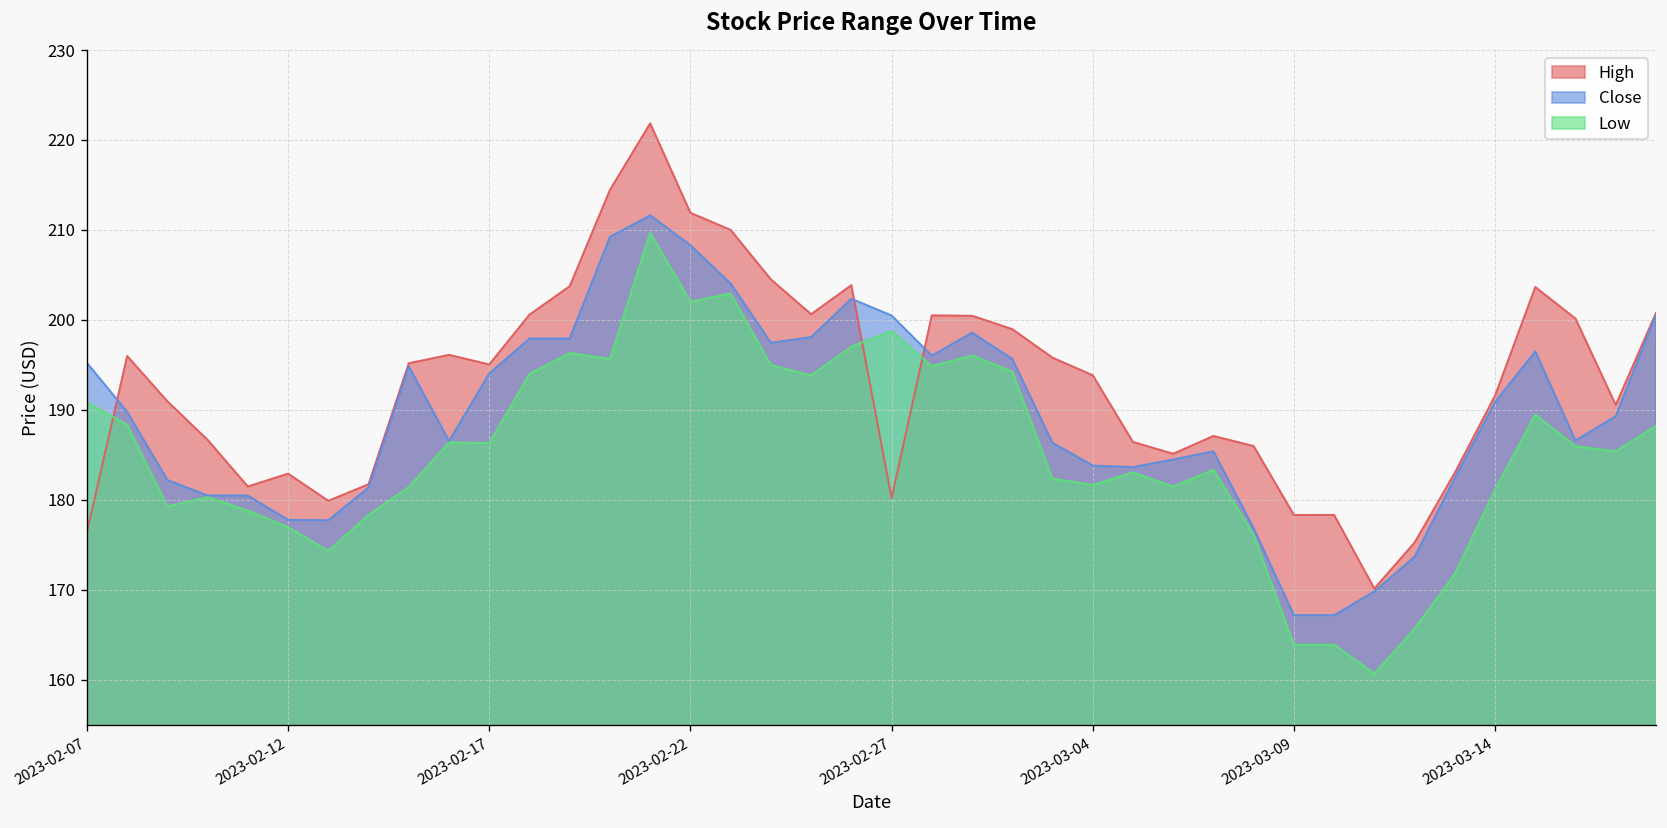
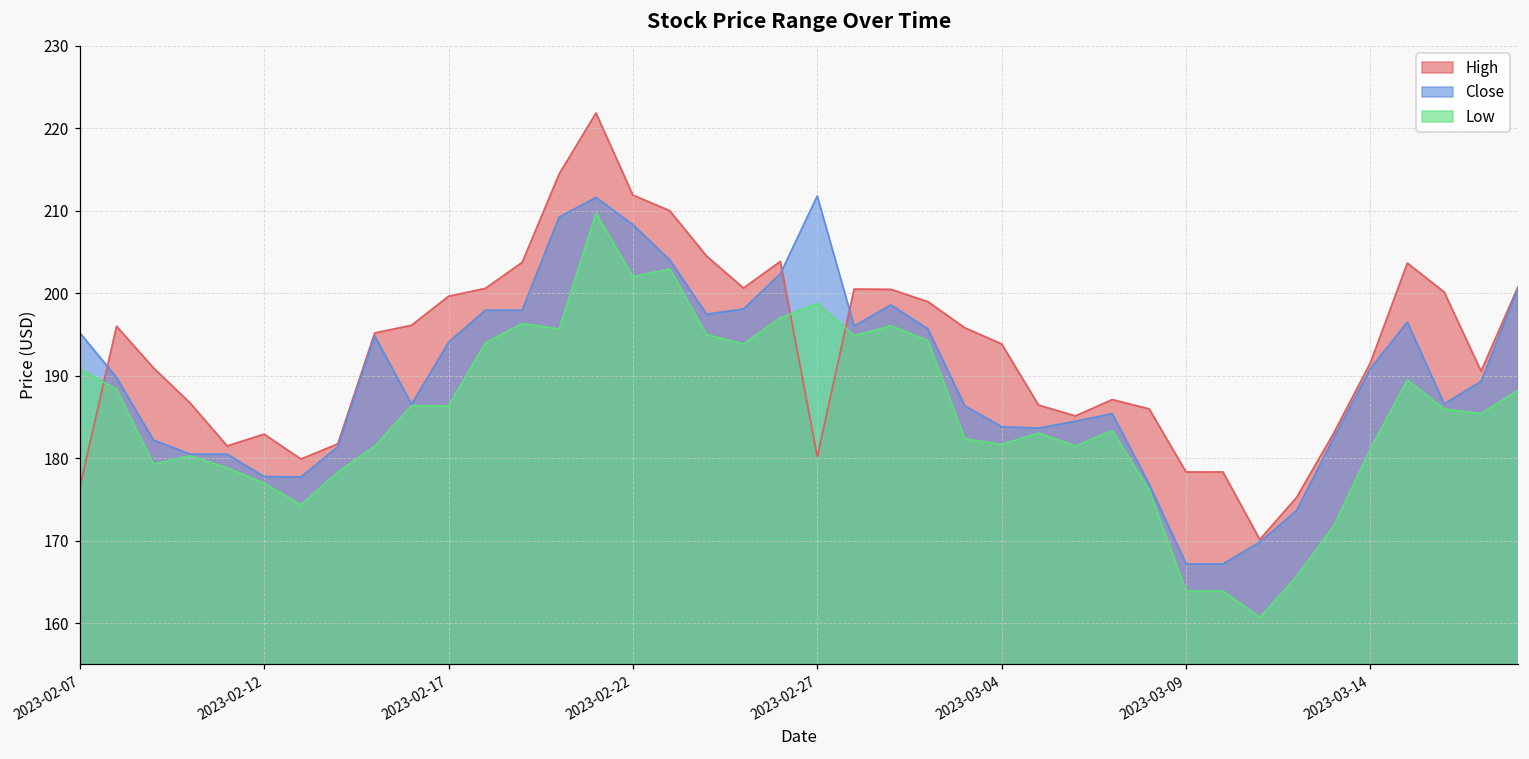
High, 2023-02-17: 195 -> 200
Close, 2023-02-27: 200 -> 212
